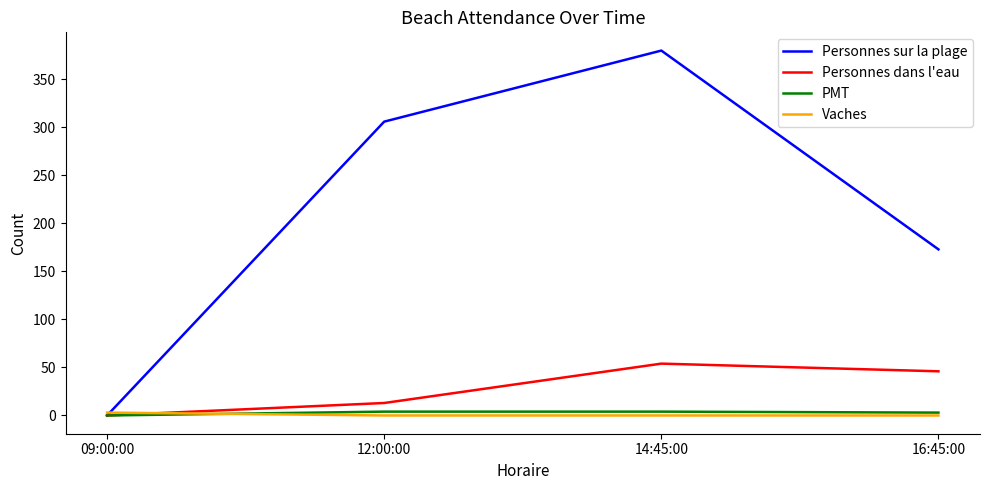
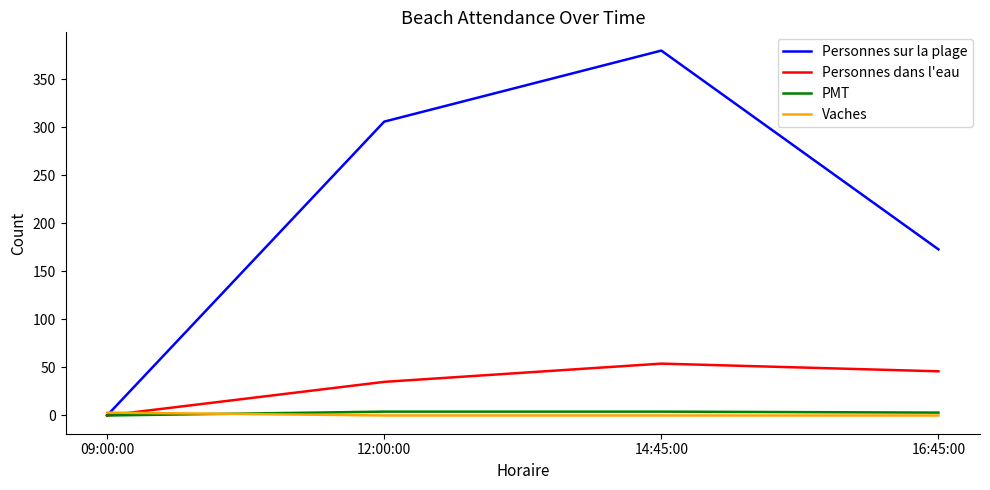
Personnes dans l'eau, 12:00:00: 10 -> 40
